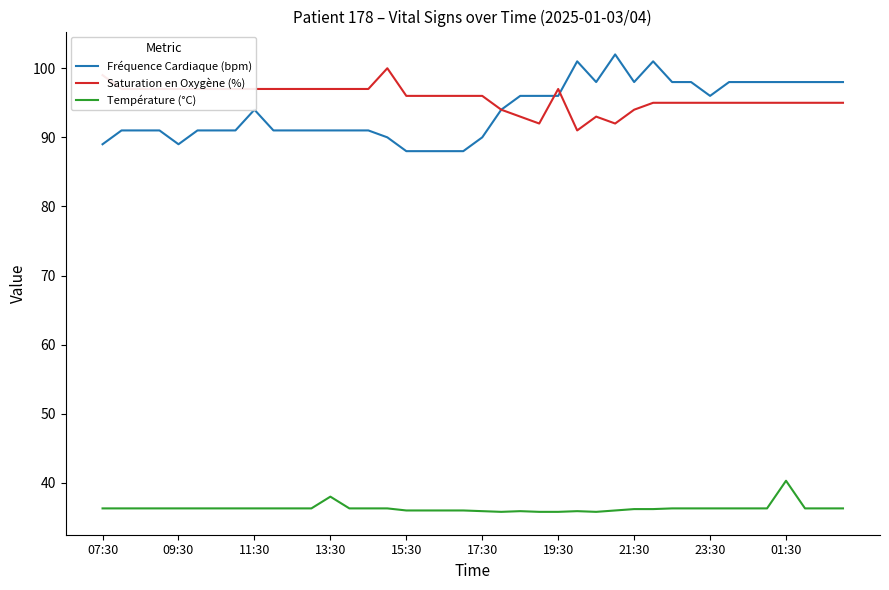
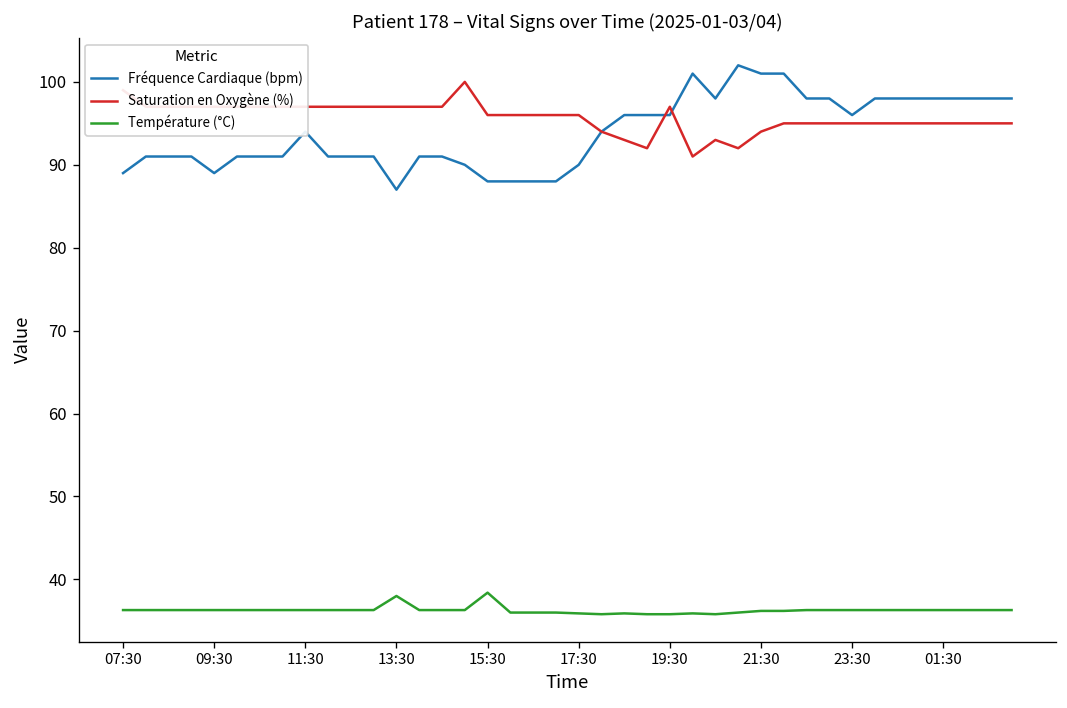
Fréquence Cardiaque (bpm), 13:30: 91 -> 87
Température (°C), 15:30: 36 -> 38
Fréquence Cardiaque (bpm), 21:30: 98 -> 101
Température (°C), 01:30: 40 -> 36
